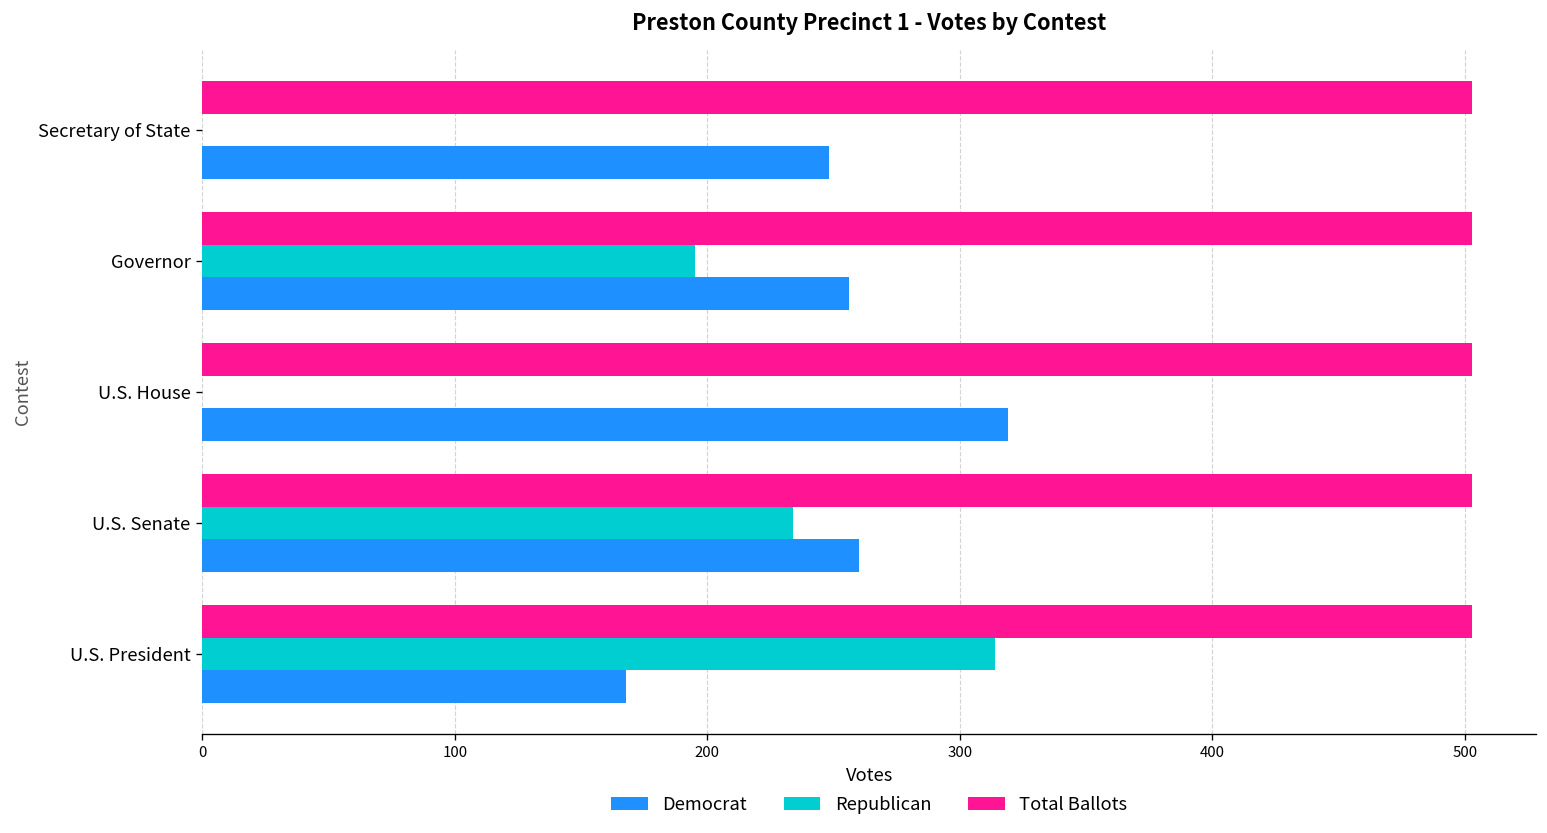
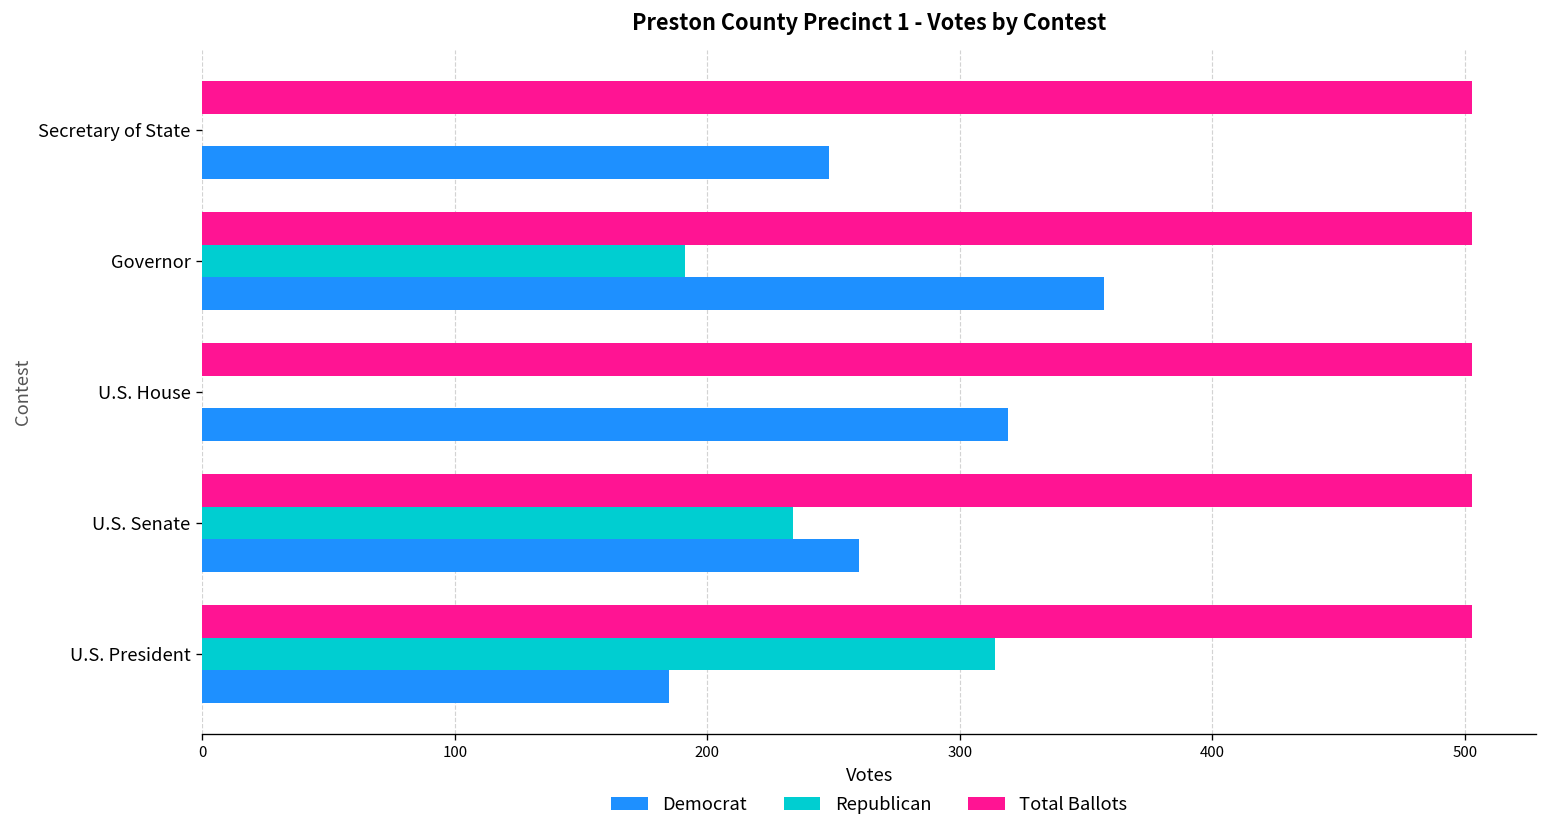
Republican, Governor: 195 -> 191
Democrat, Governor: 256 -> 357
Democrat, U.S. President: 168 -> 185
